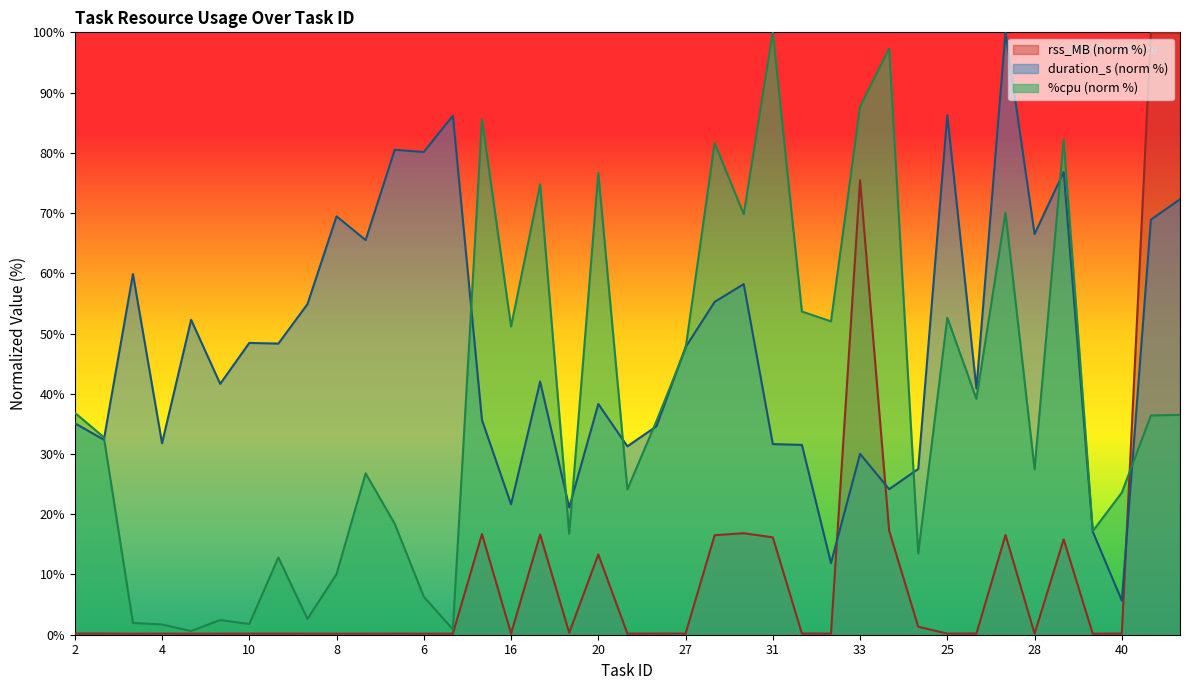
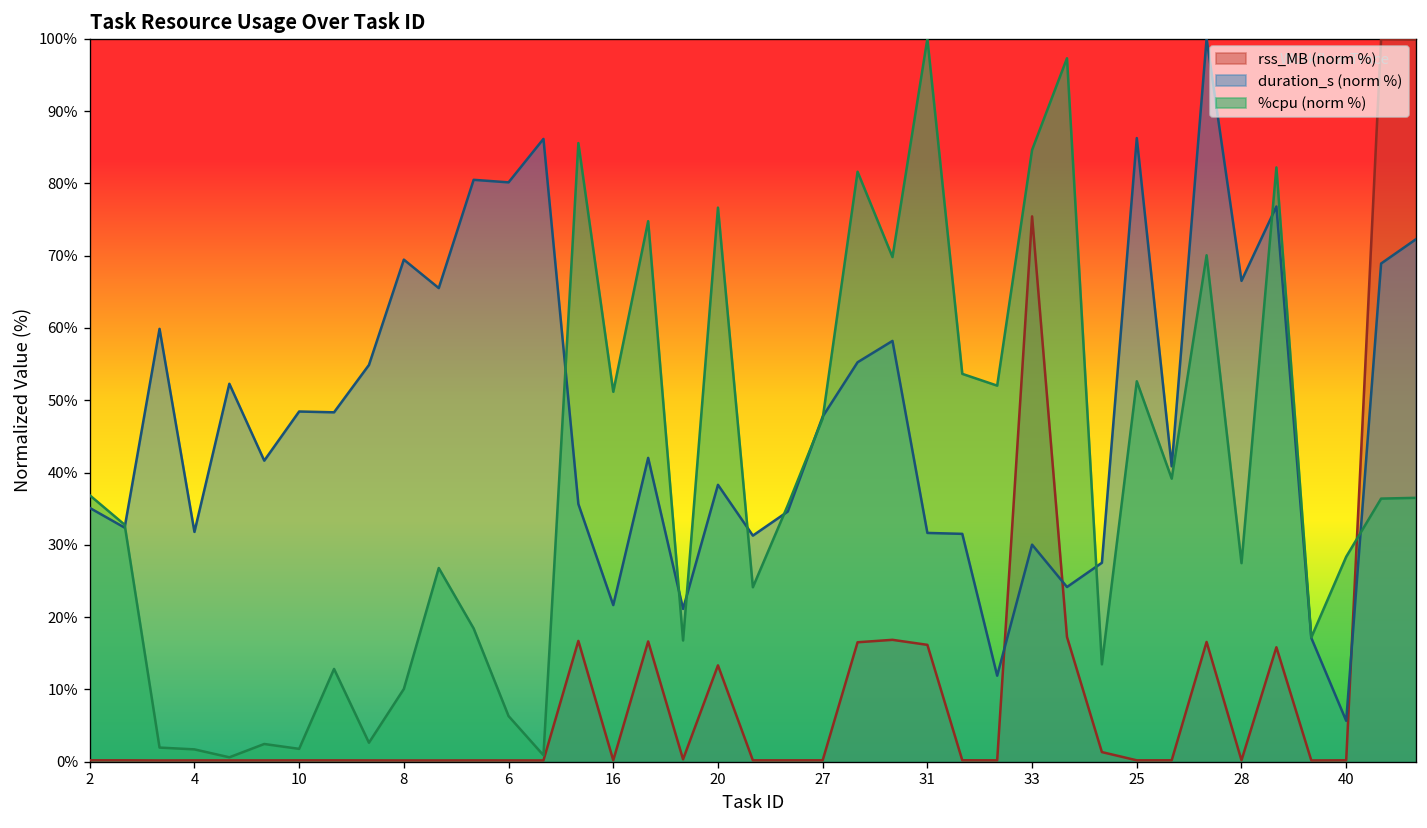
%cpu (norm %), 33: 88% -> 85%
%cpu (norm %), 40: 24% -> 28%
